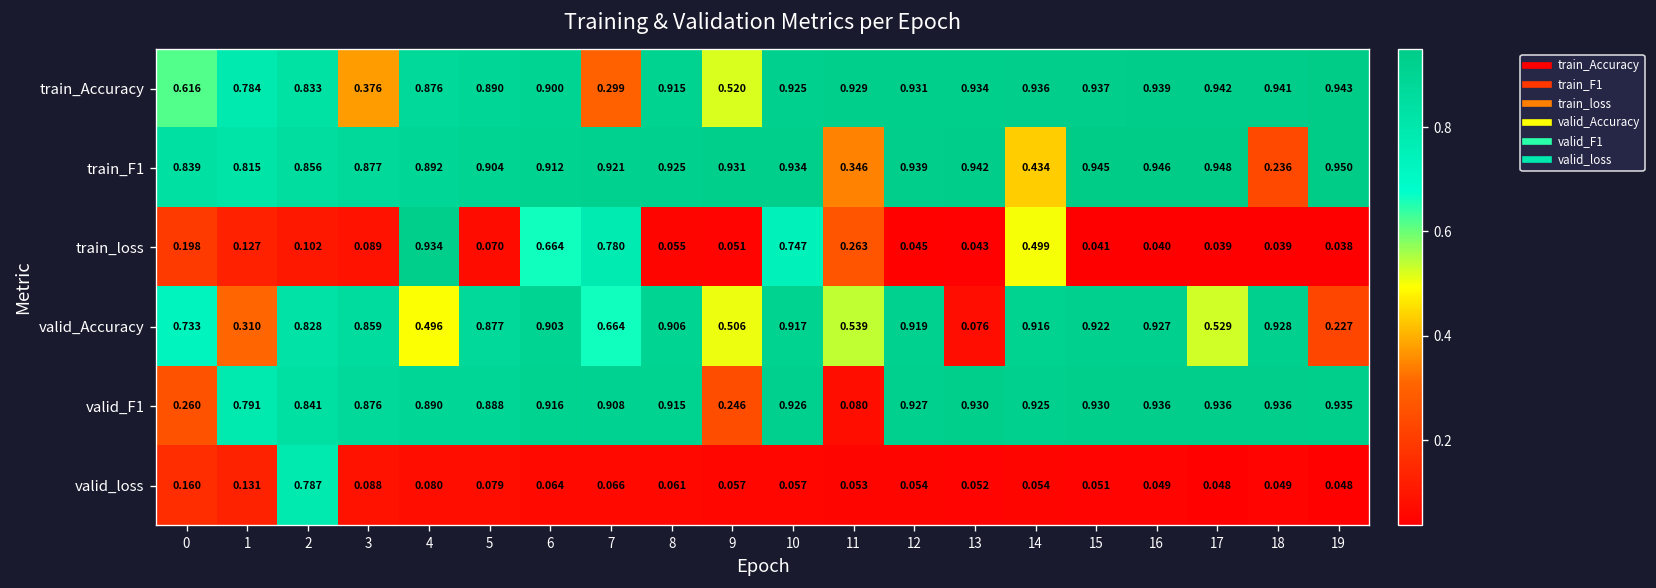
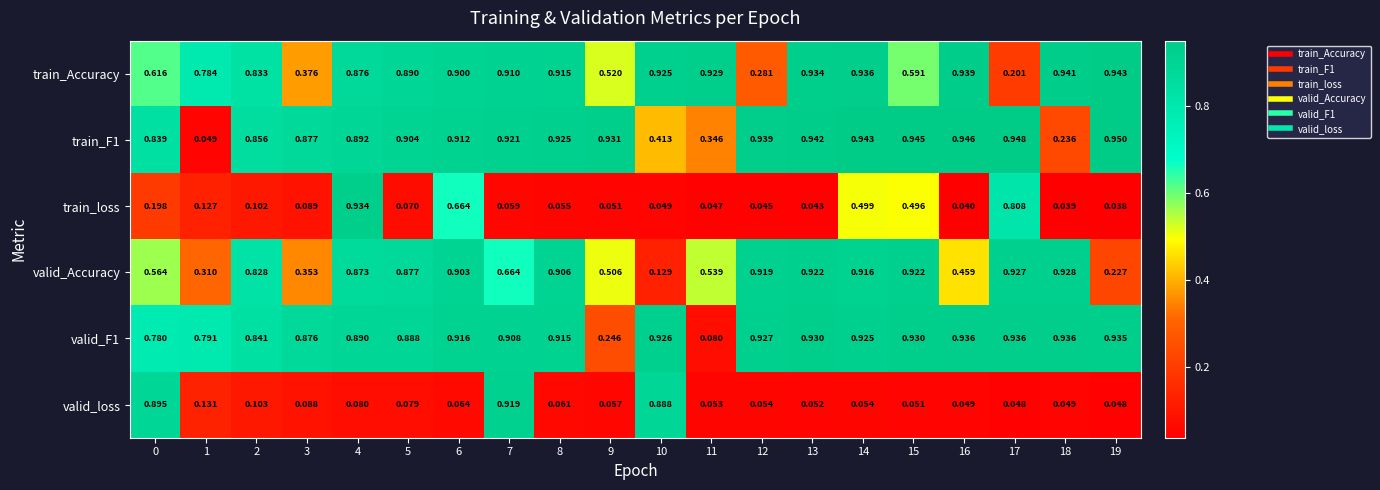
train_Accuracy, 7: 0.299 -> 0.910
train_Accuracy, 12: 0.931 -> 0.281
train_Accuracy, 15: 0.937 -> 0.591
train_Accuracy, 17: 0.942 -> 0.201
train_F1, 1: 0.815 -> 0.049
train_F1, 10: 0.934 -> 0.413
train_F1, 14: 0.434 -> 0.943
train_loss, 7: 0.780 -> 0.059
train_loss, 10: 0.747 -> 0.049
train_loss, 11: 0.263 -> 0.047
train_loss, 15: 0.041 -> 0.496
train_loss, 17: 0.039 -> 0.808
valid_Accuracy, 0: 0.733 -> 0.564
valid_Accuracy, 3: 0.859 -> 0.353
valid_Accuracy, 4: 0.496 -> 0.873
valid_Accuracy, 10: 0.917 -> 0.129
valid_Accuracy, 13: 0.076 -> 0.922
valid_Accuracy, 16: 0.927 -> 0.459
valid_Accuracy, 17: 0.529 -> 0.927
valid_F1, 0: 0.260 -> 0.780
valid_loss, 0: 0.160 -> 0.895
valid_loss, 2: 0.787 -> 0.103
valid_loss, 7: 0.066 -> 0.919
valid_loss, 10: 0.057 -> 0.888
